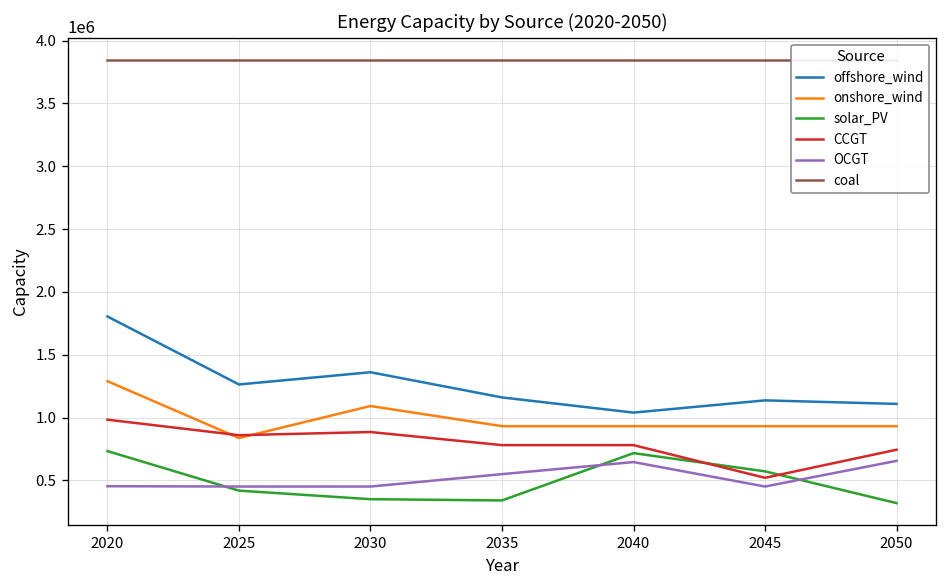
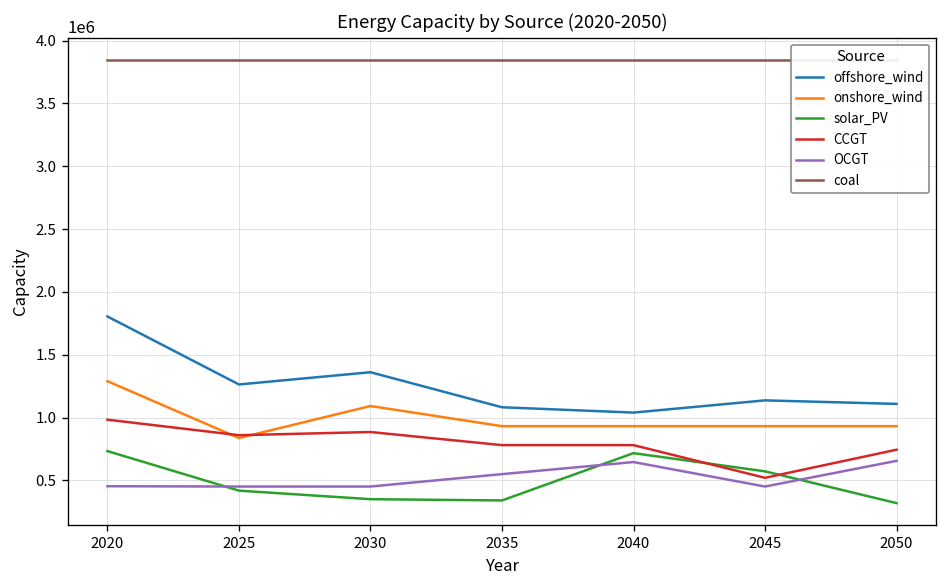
offshore_wind, 2035: 1160000 -> 1080000
